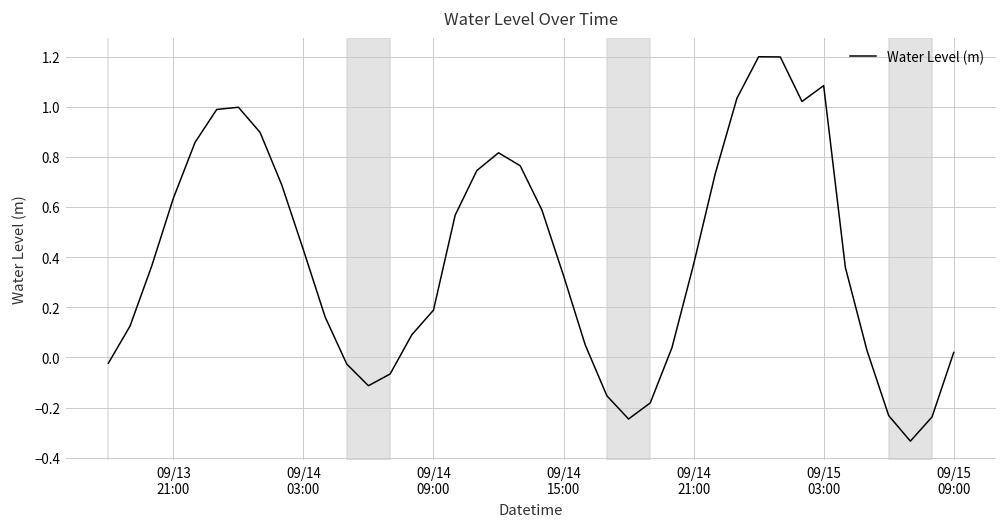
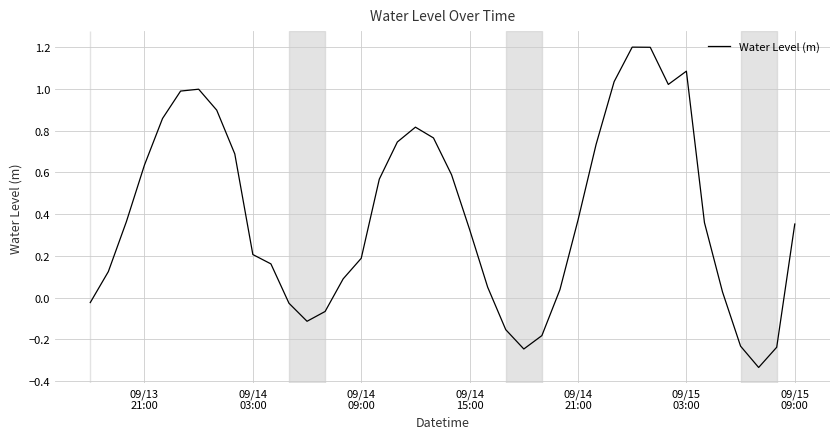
09/14 03:00: 0.43 -> 0.21
09/15 09:00: 0.02 -> 0.35
